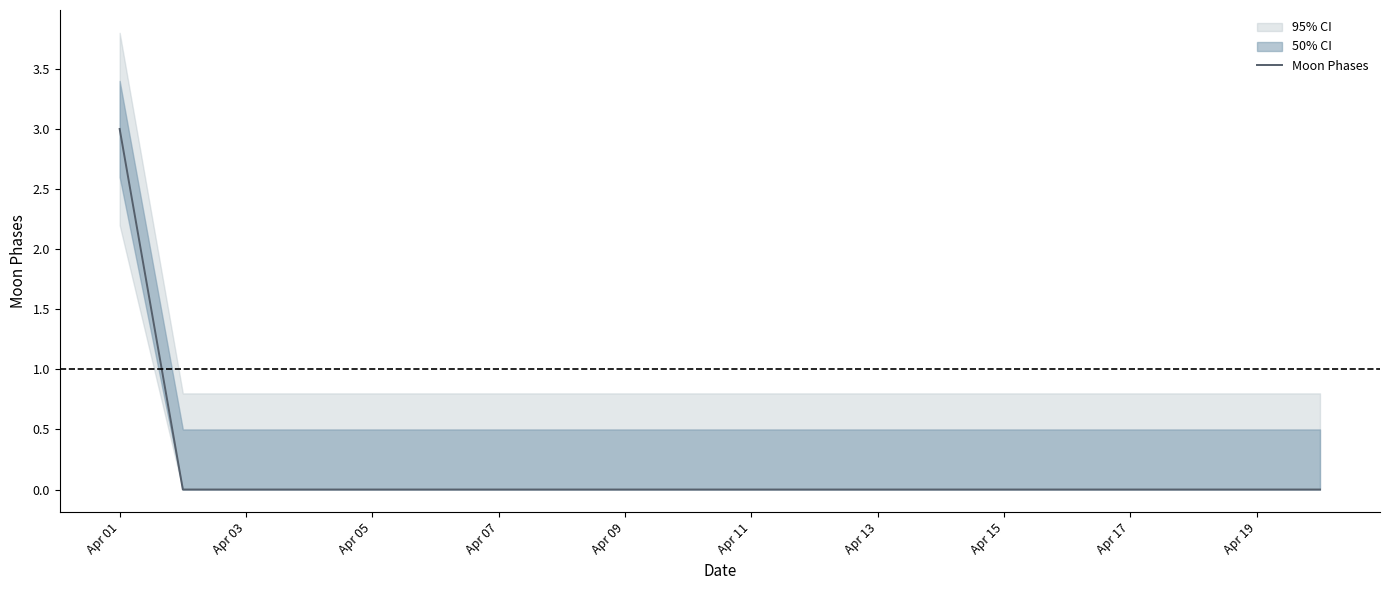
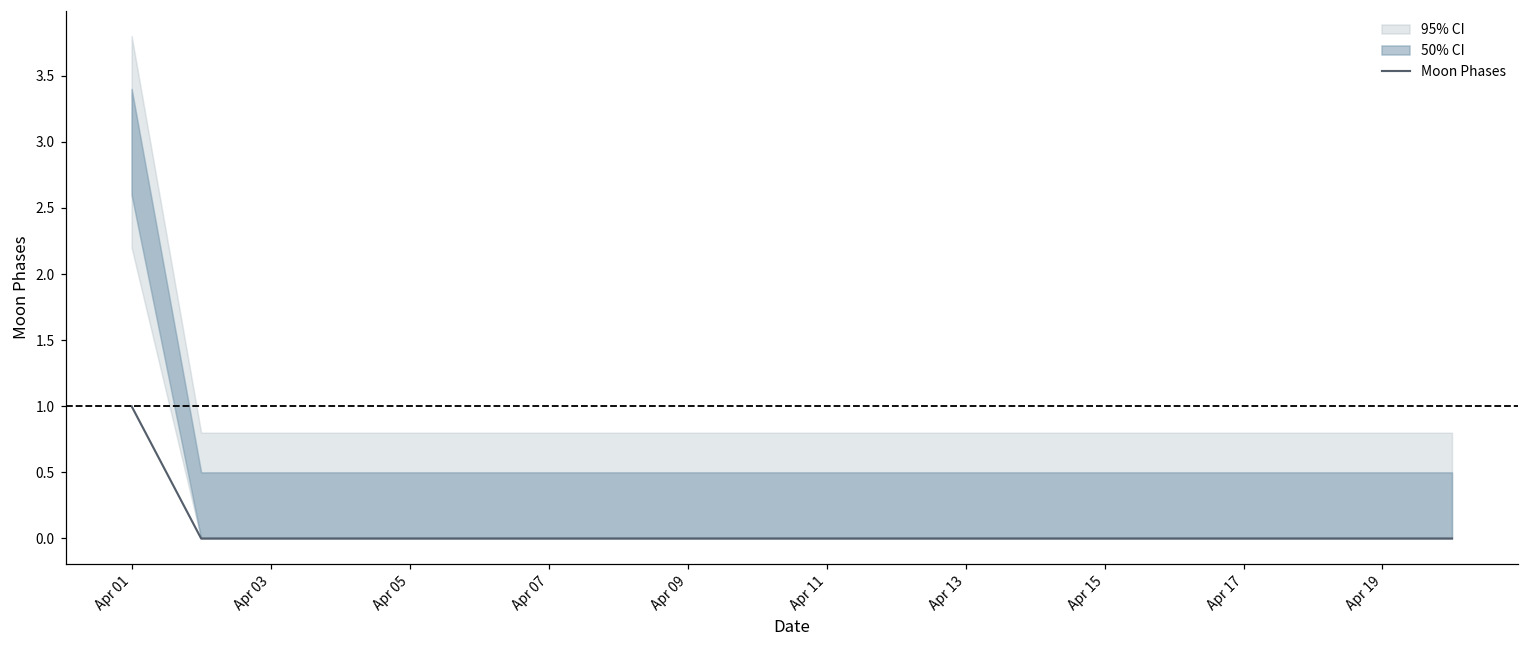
Moon Phases, Apr 01: 3 -> 1
